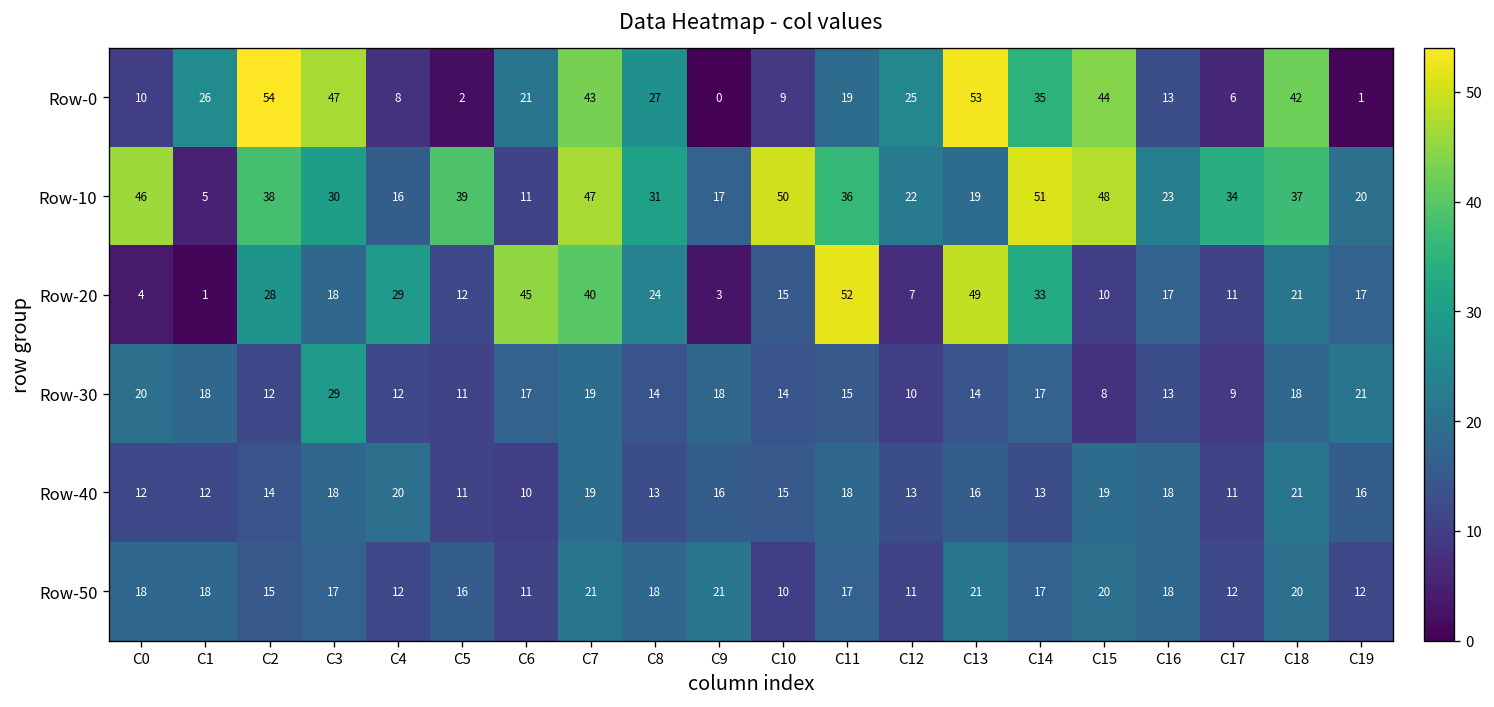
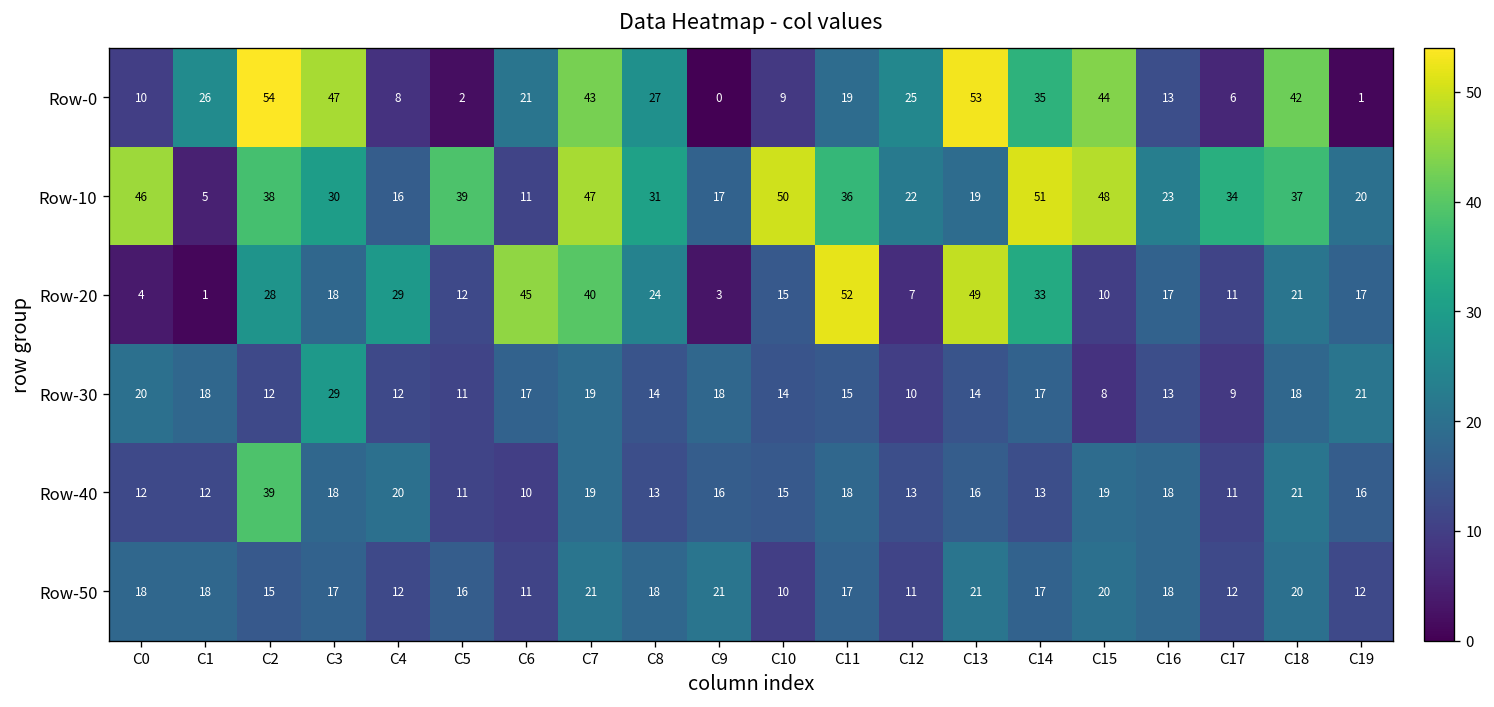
Row-40, C2: 14 -> 39
